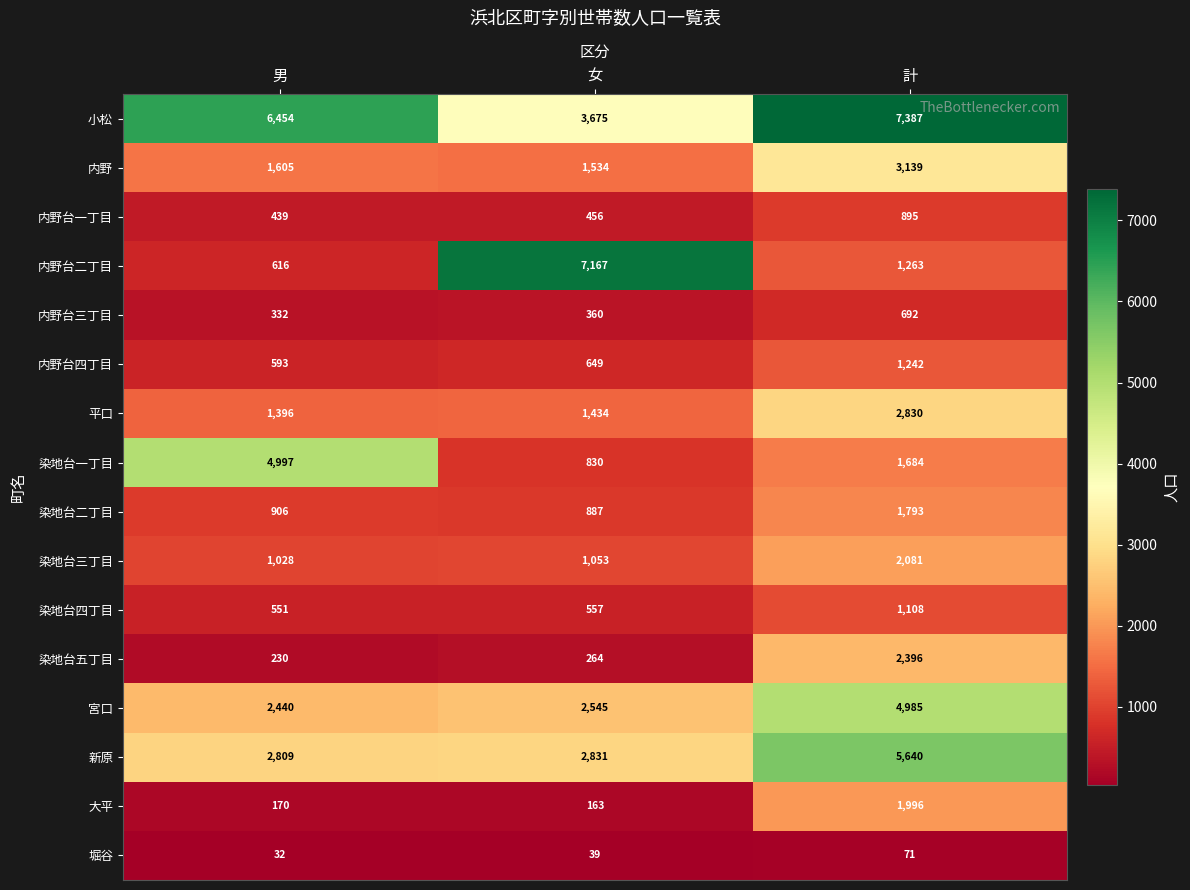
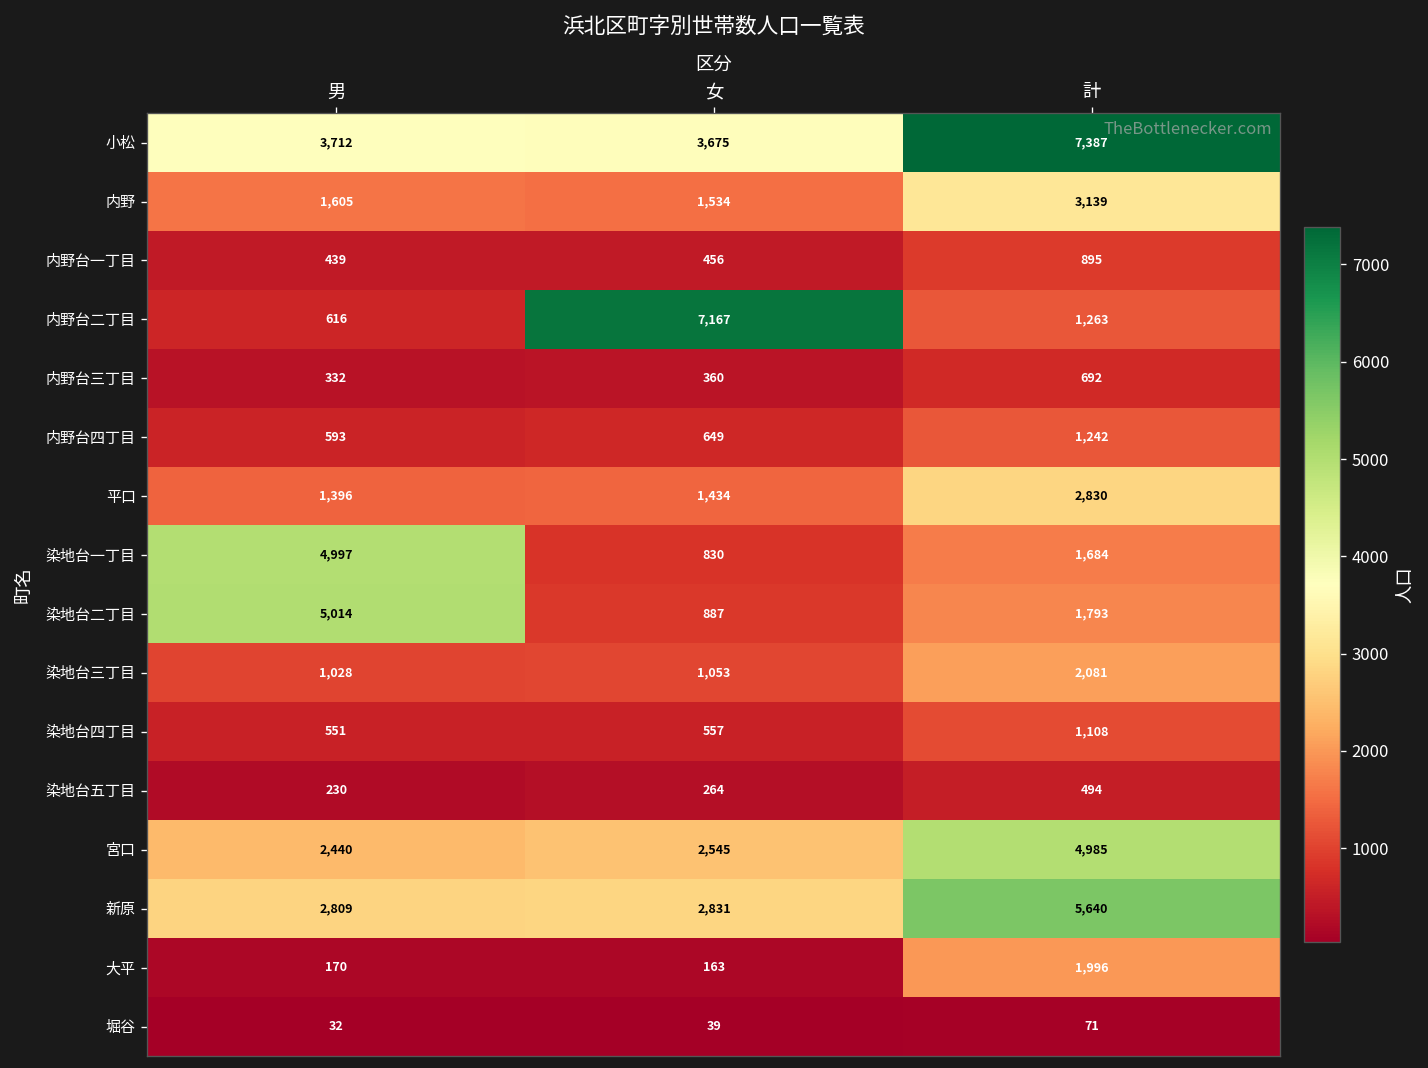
小松, 男: 6,454 -> 3,712
染地台二丁目, 男: 906 -> 5,014
染地台五丁目, 計: 2,396 -> 494
